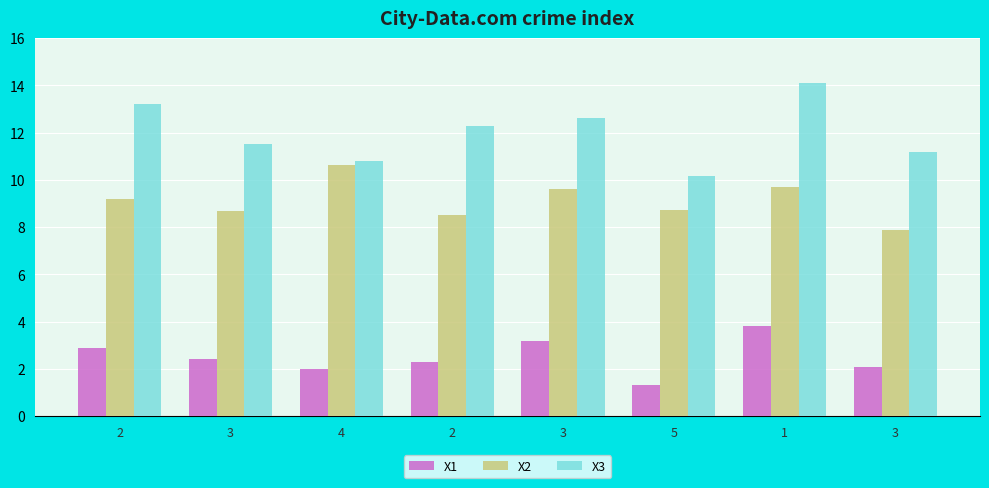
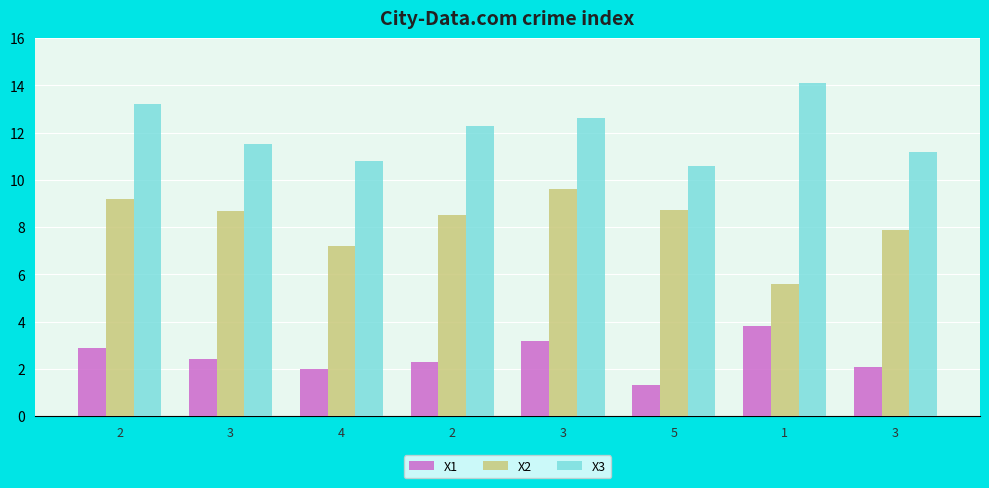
X2, 4: 10.6 -> 7.2
X3, 5: 10.2 -> 10.6
X2, 1: 9.7 -> 5.6
